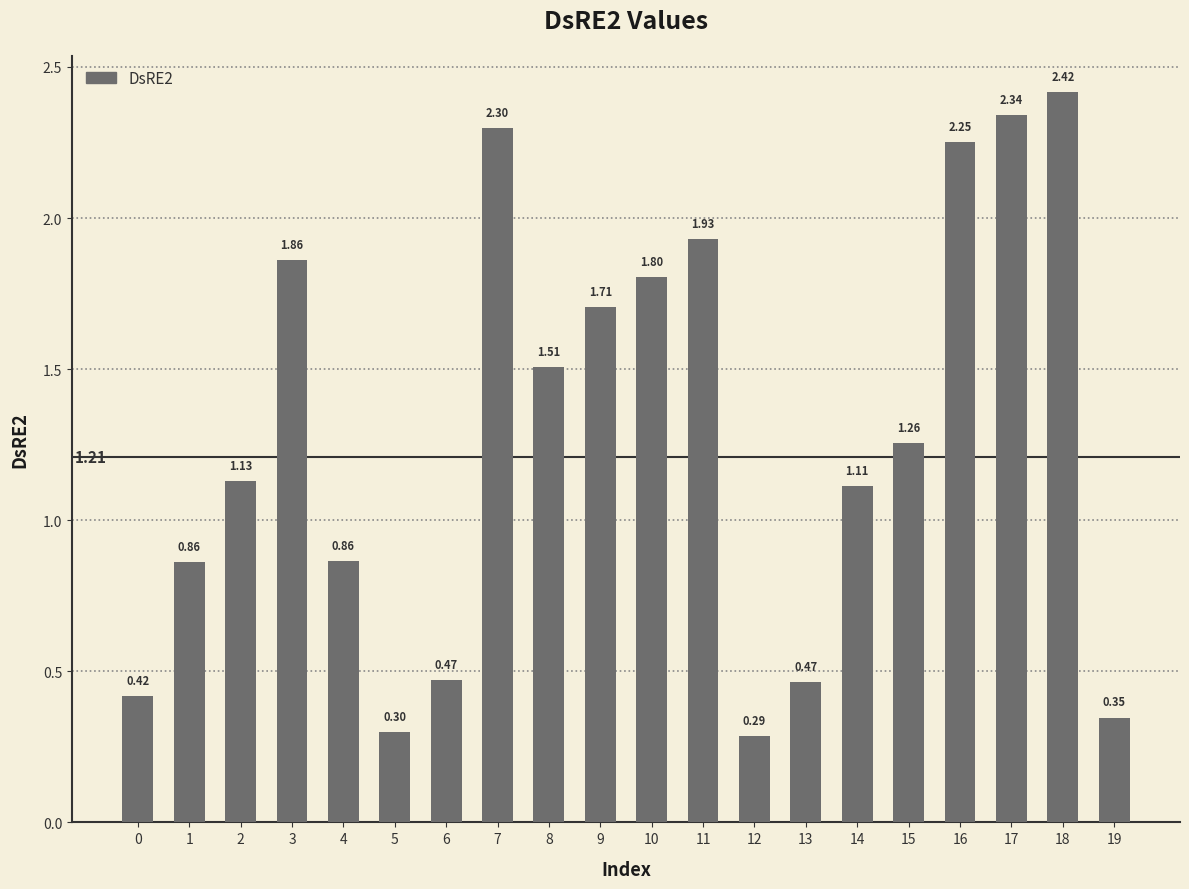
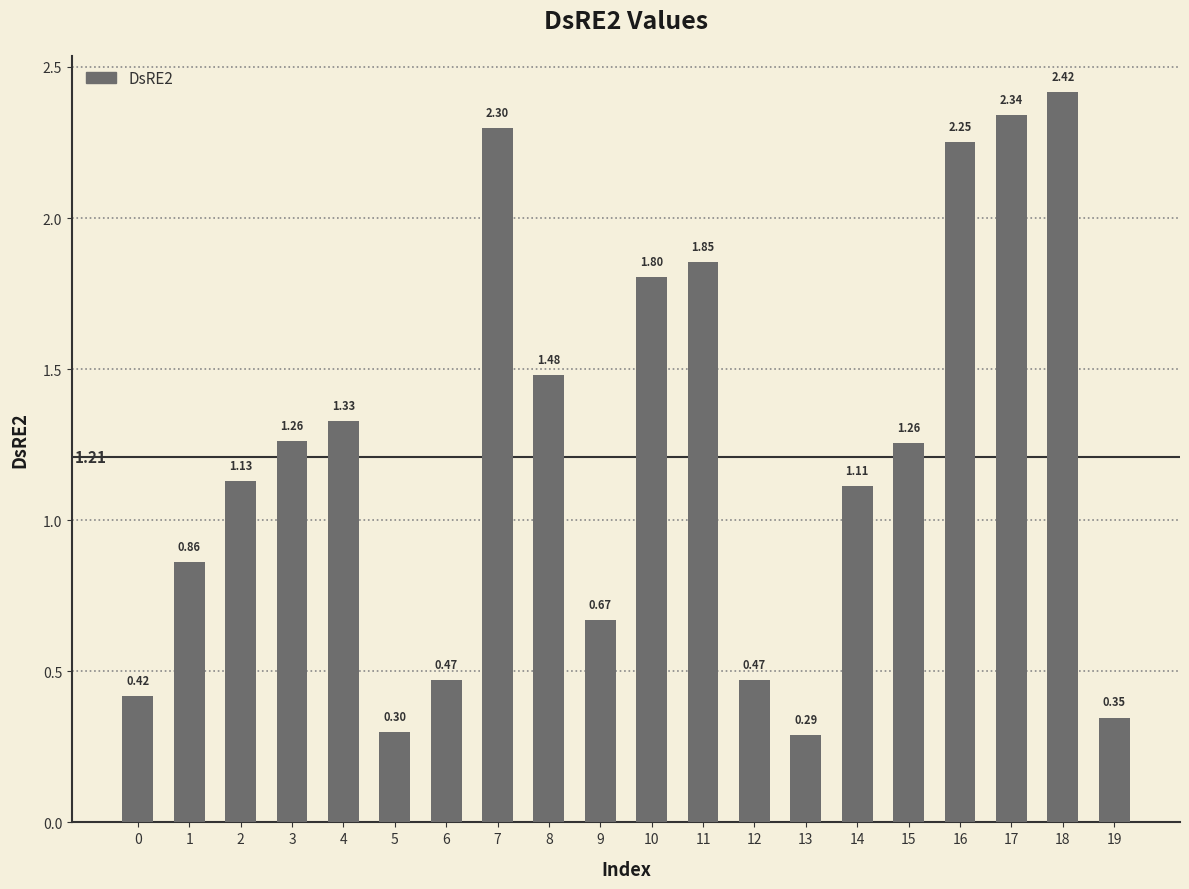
3: 1.86 -> 1.26
4: 0.86 -> 1.33
8: 1.51 -> 1.48
9: 1.71 -> 0.67
11: 1.93 -> 1.85
12: 0.29 -> 0.47
13: 0.47 -> 0.29
